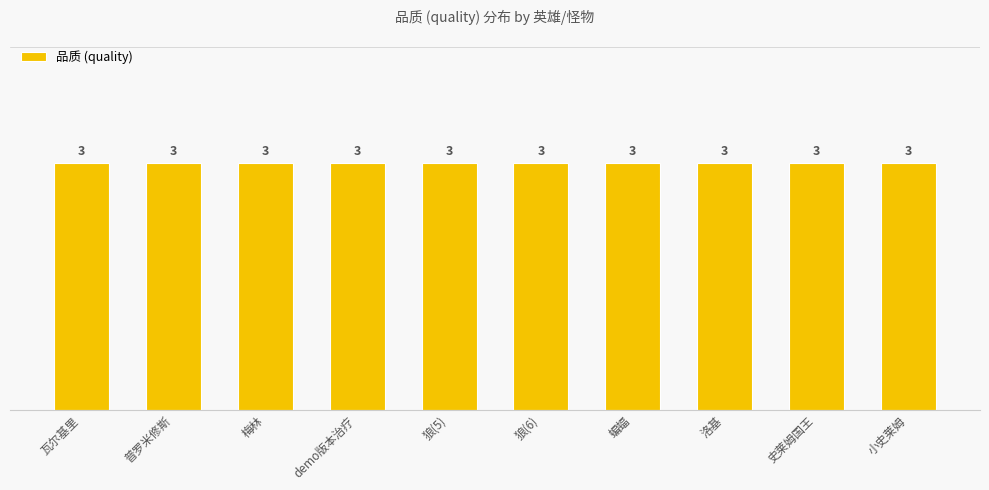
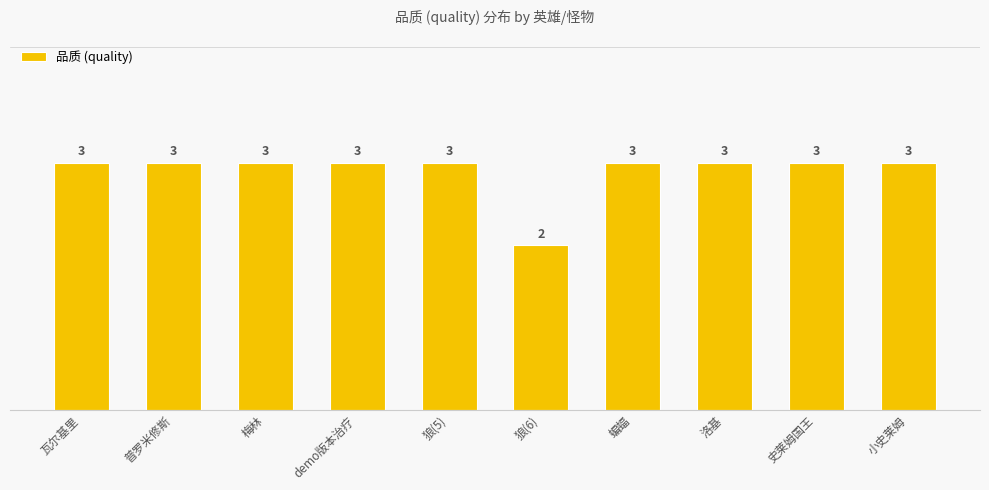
狼(6): 3 -> 2
